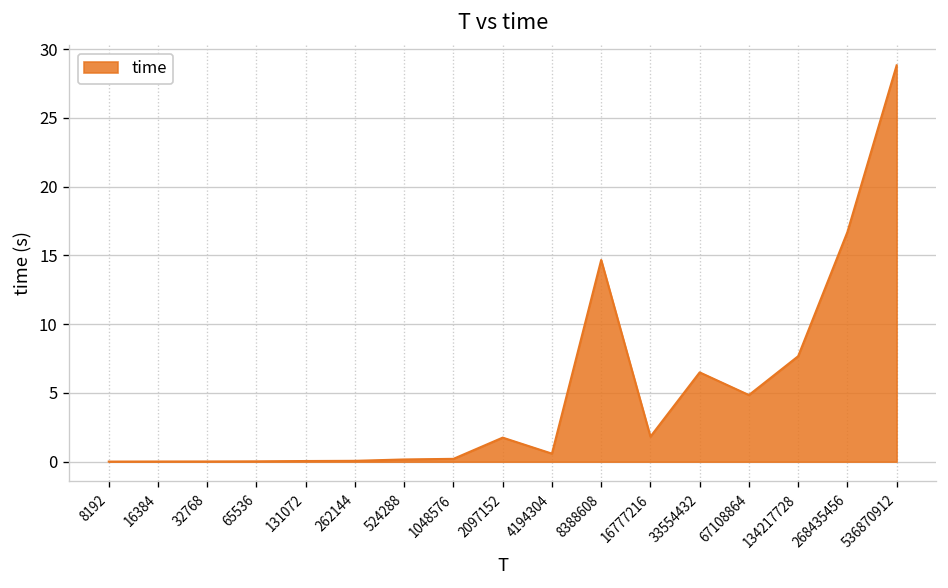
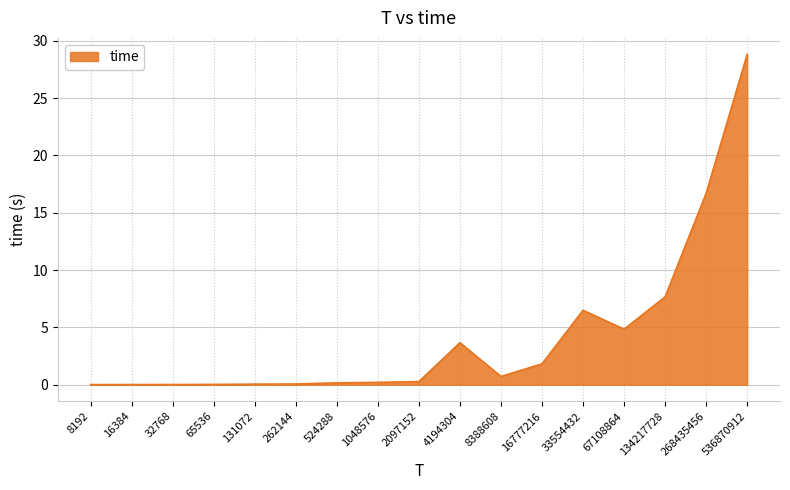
2097152: 1.8 -> 0.3
4194304: 0.6 -> 3.7
8388608: 14.7 -> 0.7
